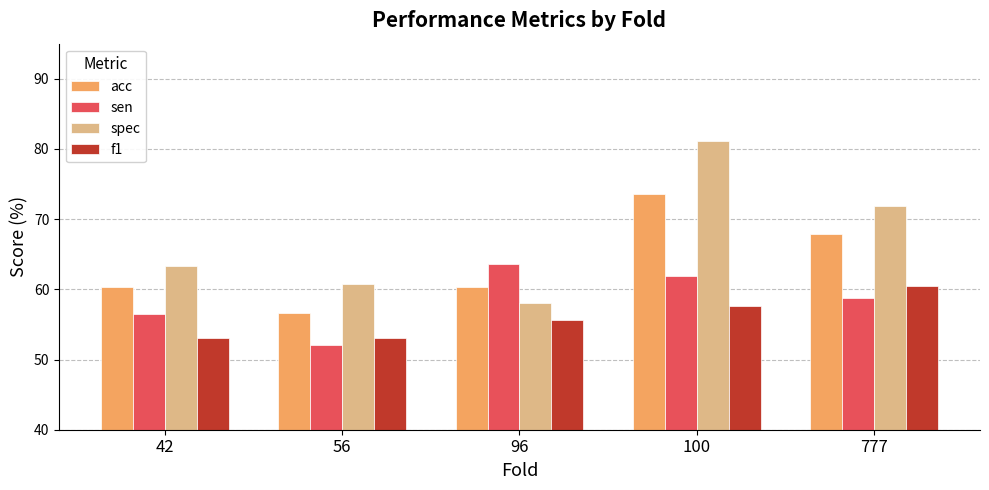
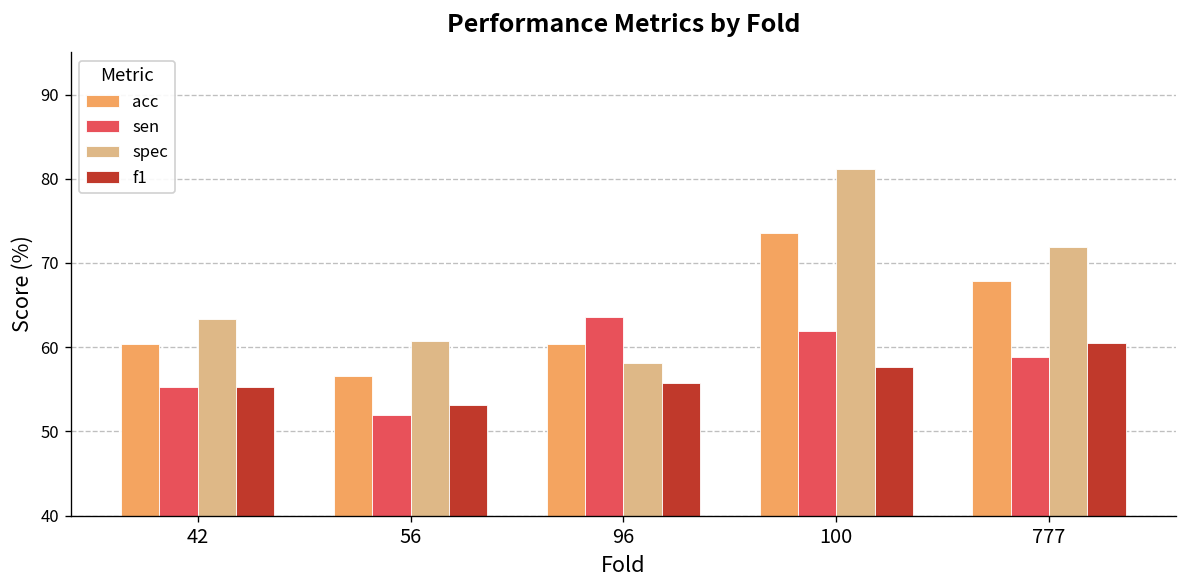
sen, 42: 57 -> 55
f1, 42: 53 -> 55
